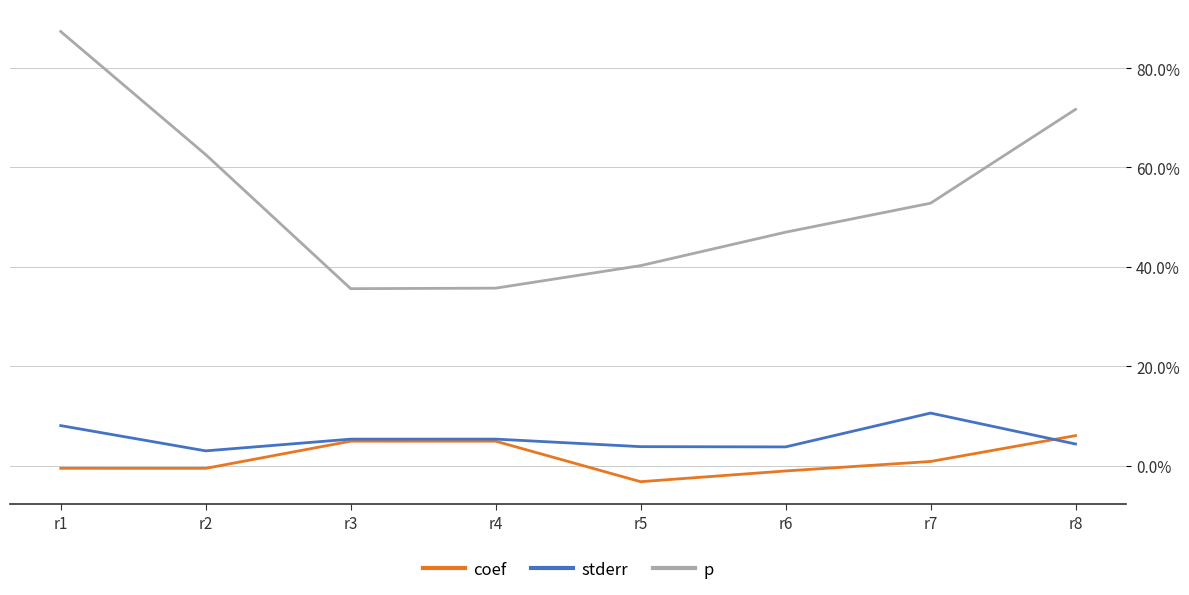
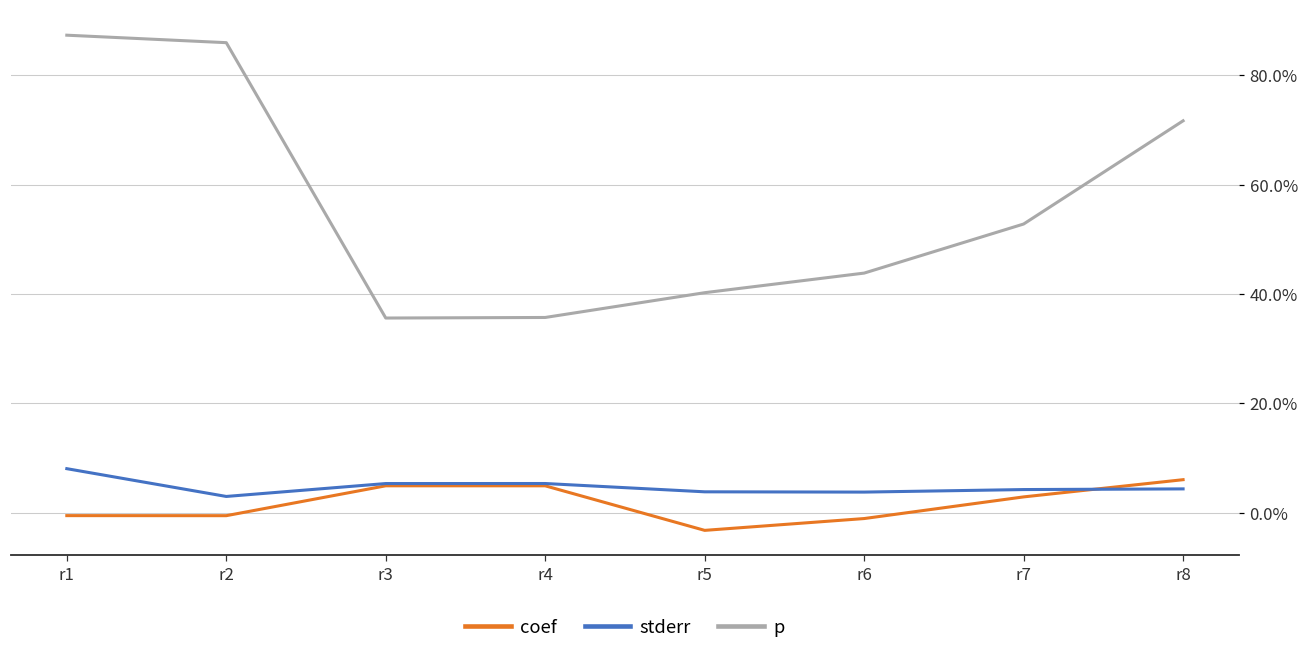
p, r2: 63% -> 86%
p, r6: 47% -> 44%
coef, r7: 1% -> 3%
stderr, r7: 11% -> 4%
